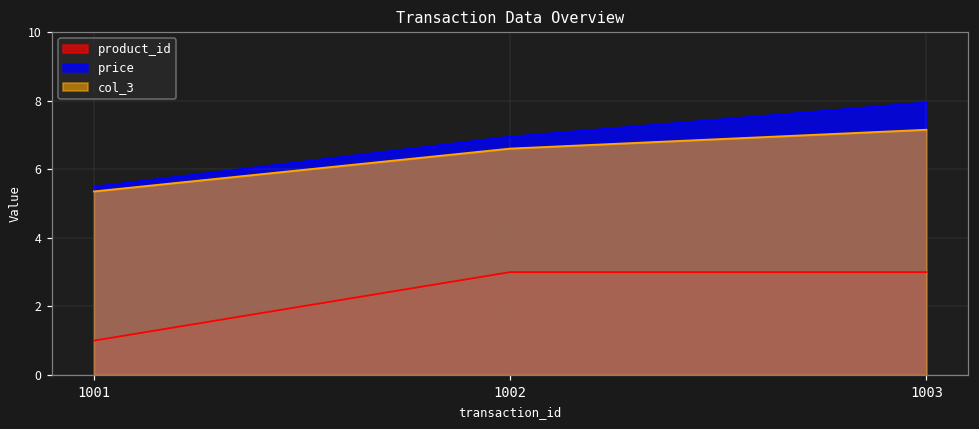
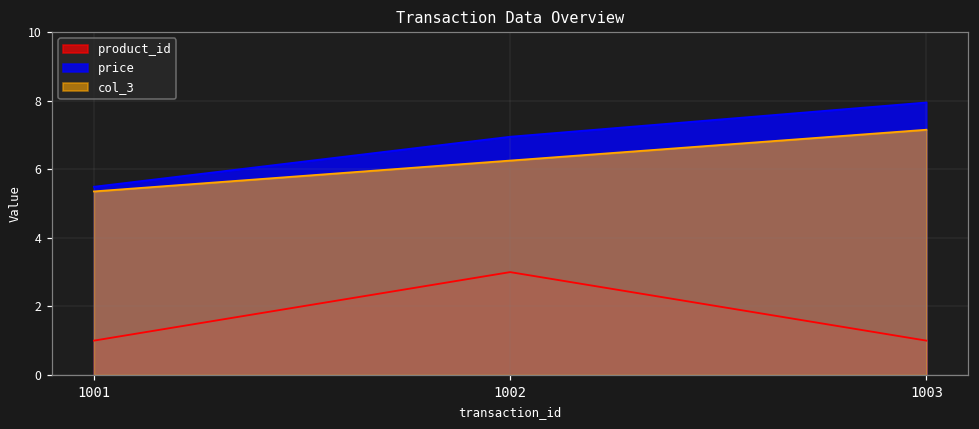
col_3, 1002: 6.6 -> 6.3
product_id, 1003: 3 -> 1
